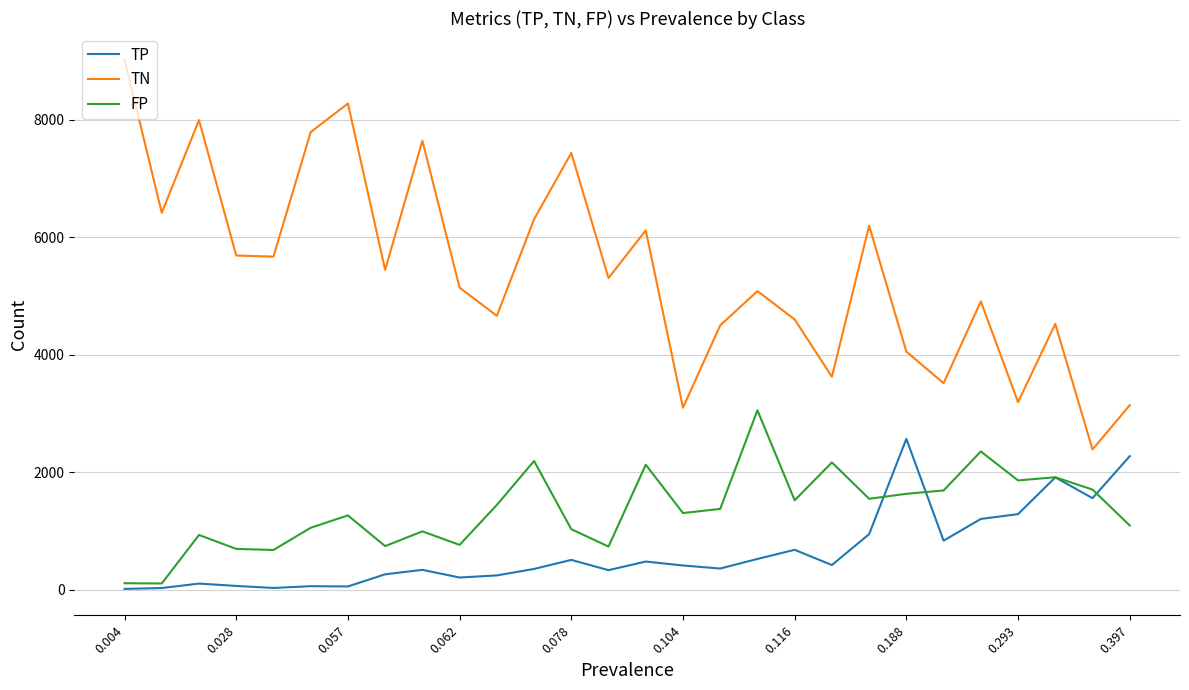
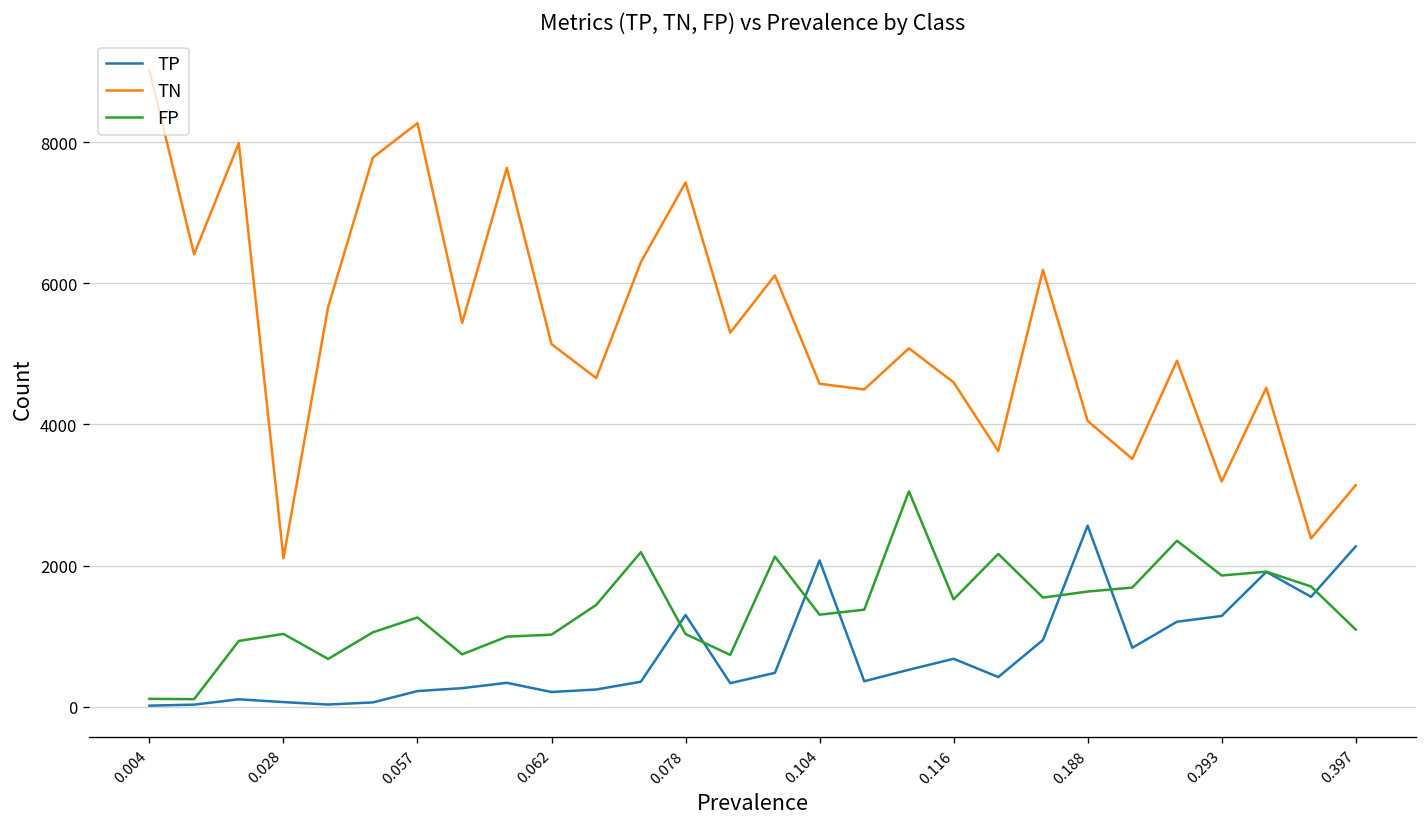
TN, 0.028: 5700 -> 2100
FP, 0.028: 700 -> 1000
TP, 0.057: 100 -> 200
FP, 0.062: 800 -> 1000
TP, 0.078: 500 -> 1300
TP, 0.104: 400 -> 2100
TN, 0.104: 3100 -> 4600
